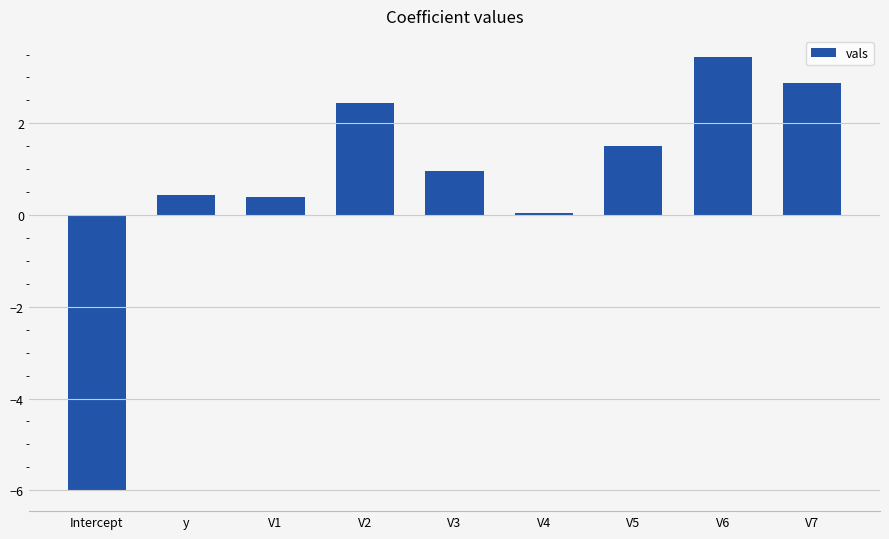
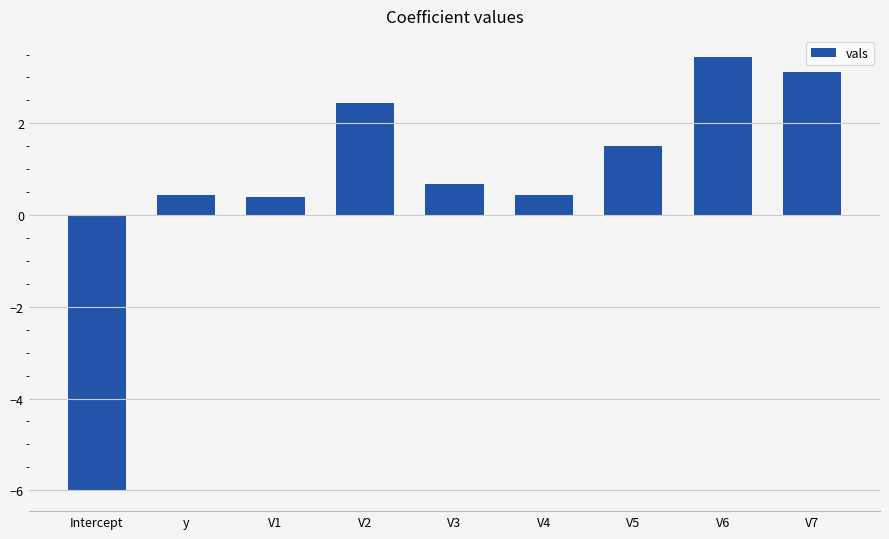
V3: 1.0 -> 0.7
V4: 0.0 -> 0.4
V7: 2.9 -> 3.1
